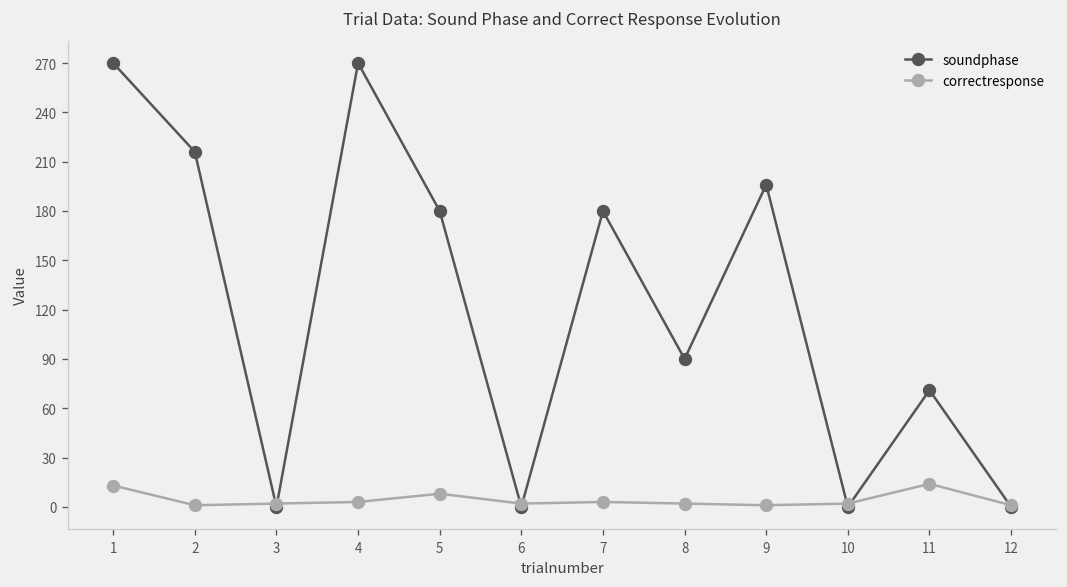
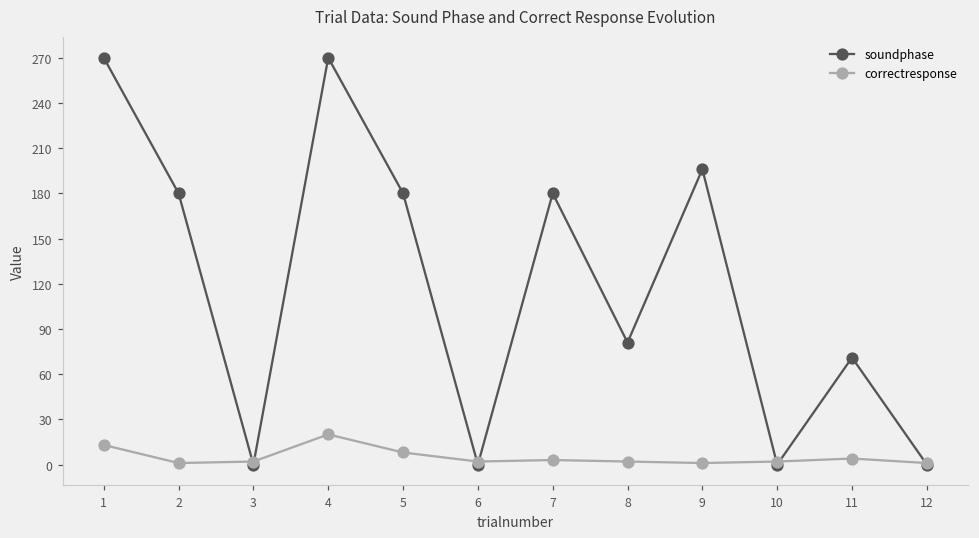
soundphase, 2: 216 -> 180
correctresponse, 4: 3 -> 20
soundphase, 8: 90 -> 81
correctresponse, 11: 14 -> 4
